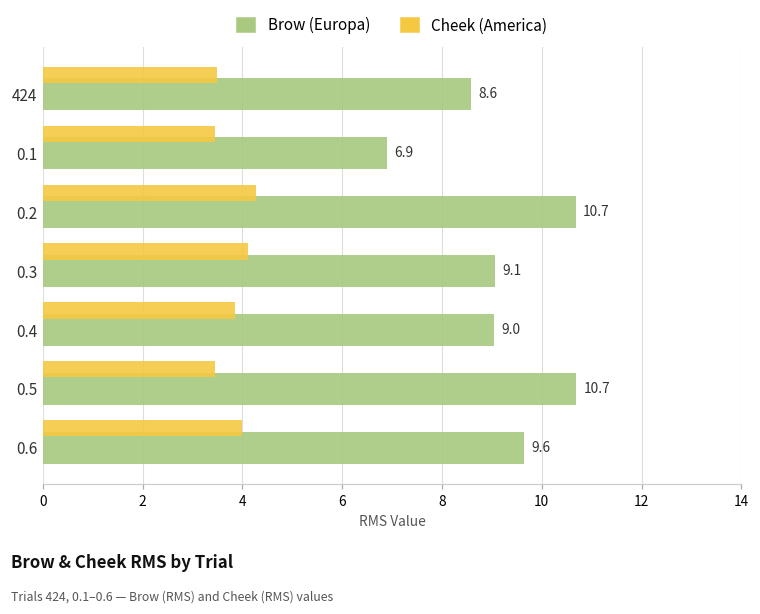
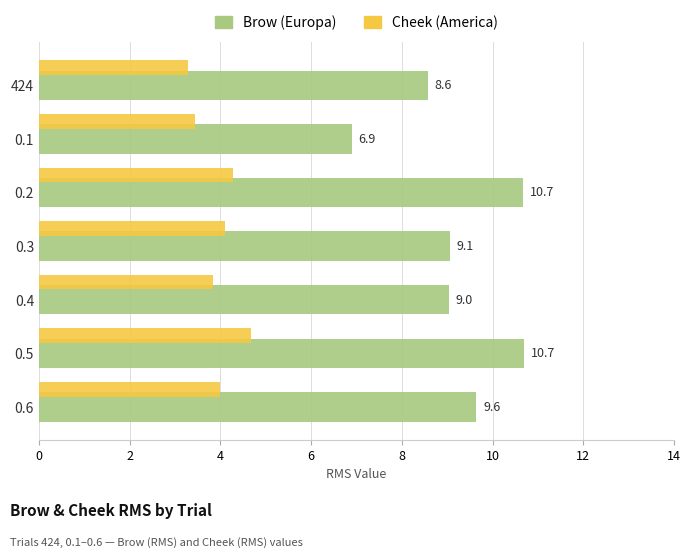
Cheek (America), 424: 3.5 -> 3.3
Cheek (America), 0.5: 3.5 -> 4.7
